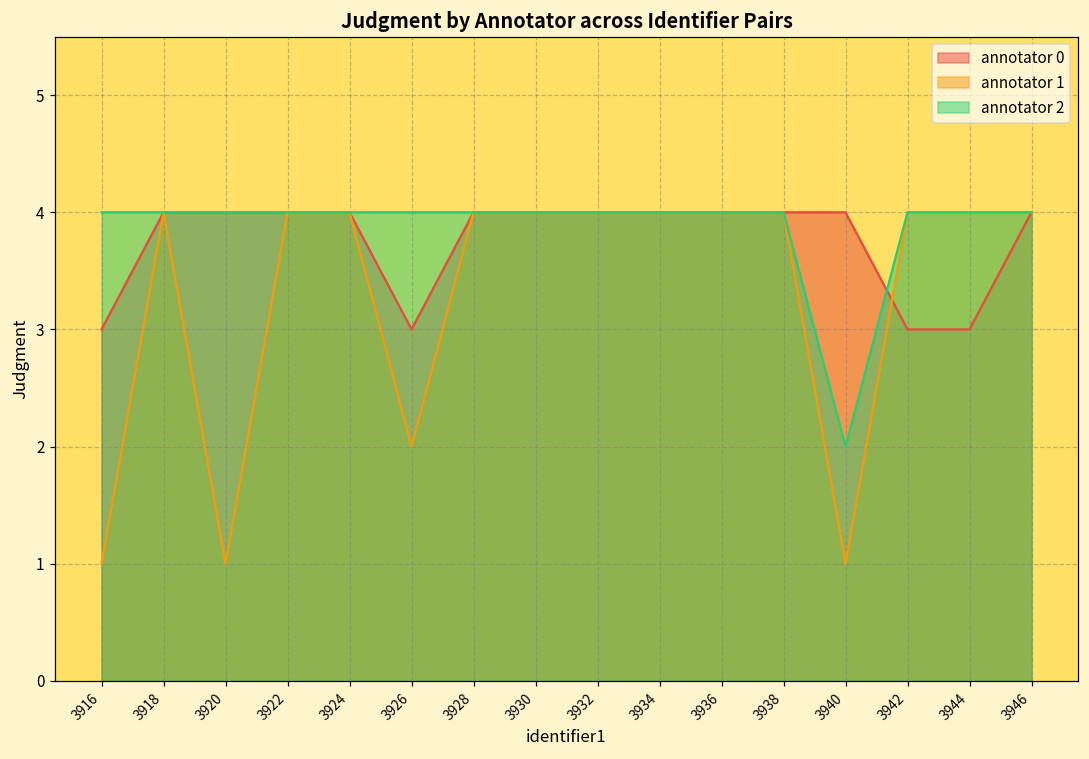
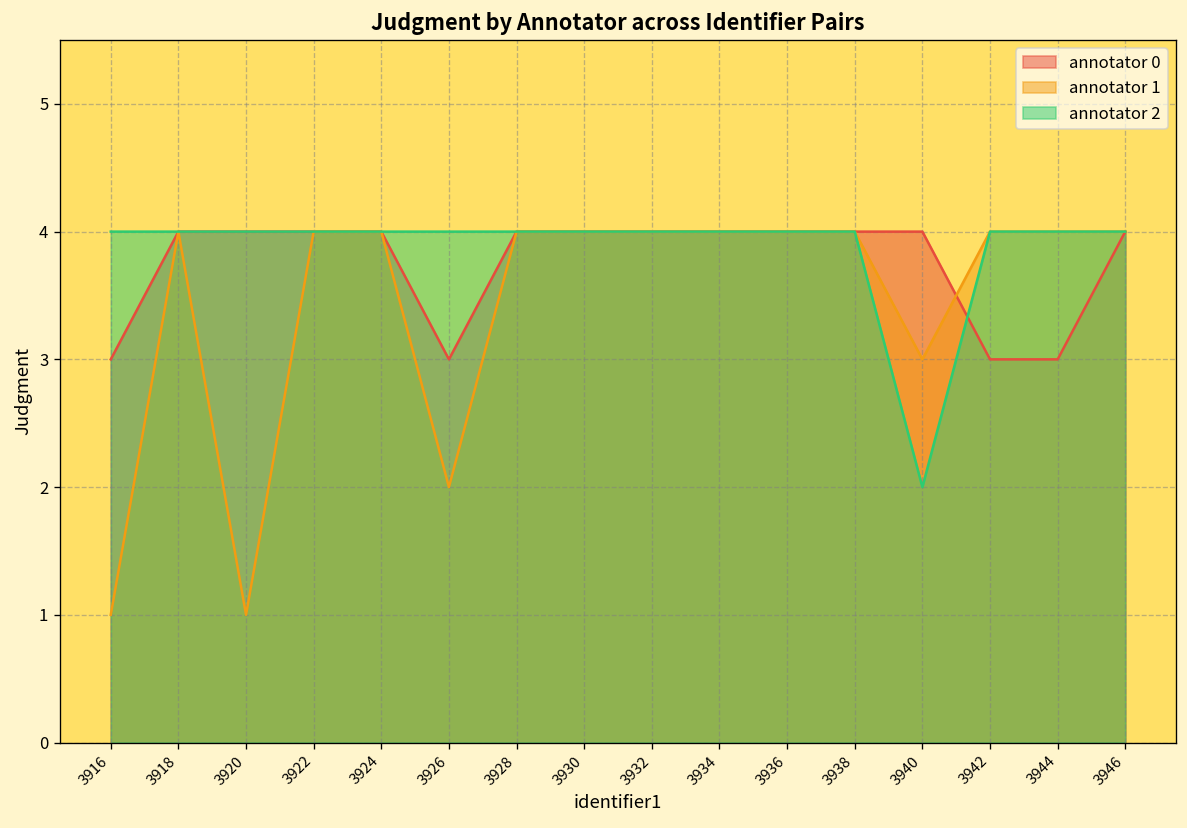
annotator 1, 3940: 1 -> 3
